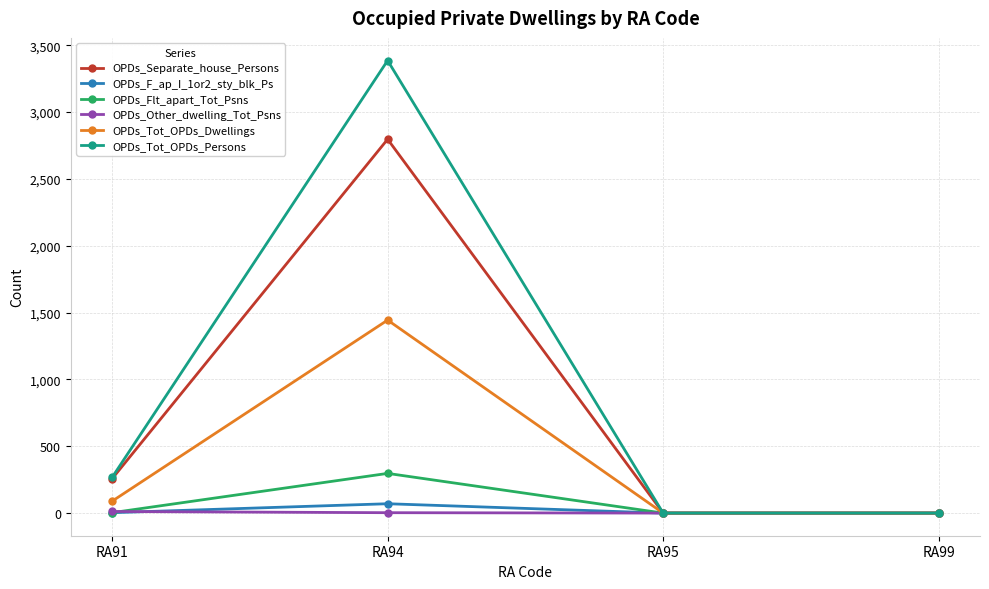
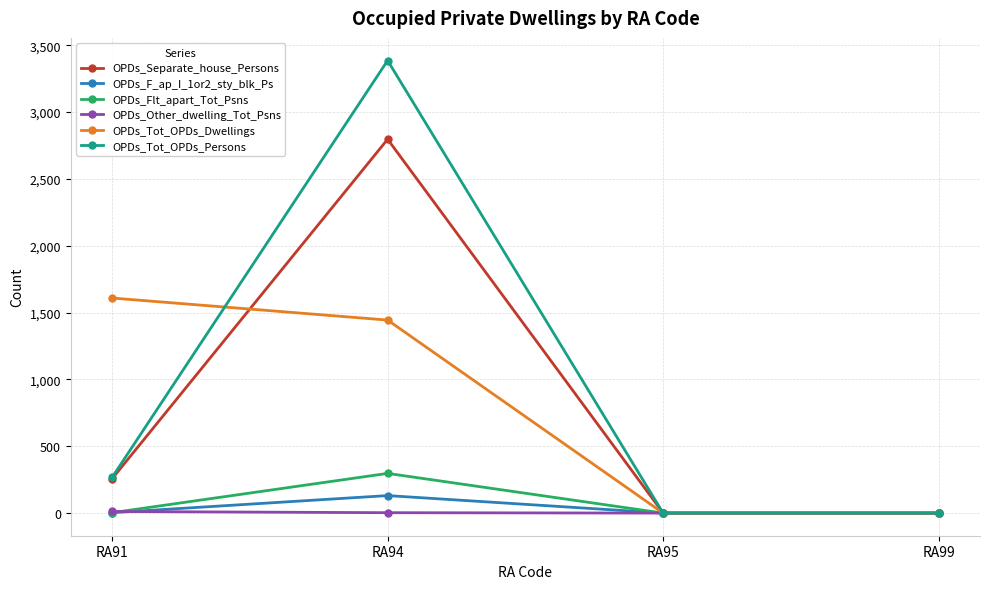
OPDs_Tot_OPDs_Dwellings, RA91: 90 -> 1,610
OPDs_F_ap_I_1or2_sty_blk_Ps, RA94: 70 -> 130
